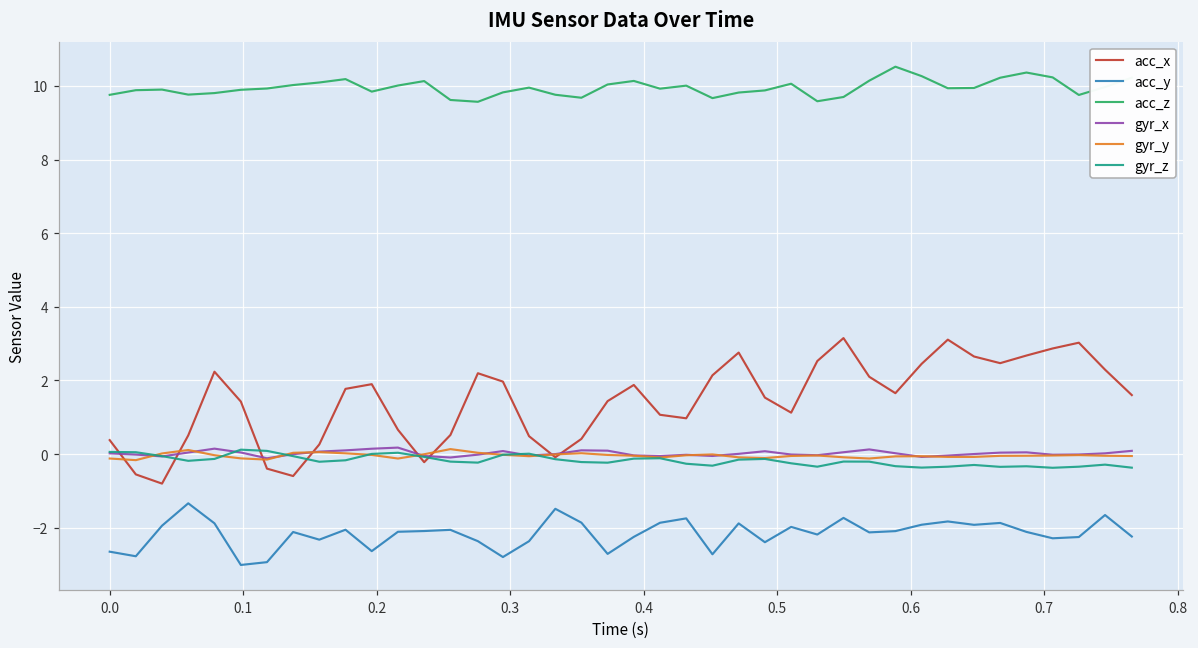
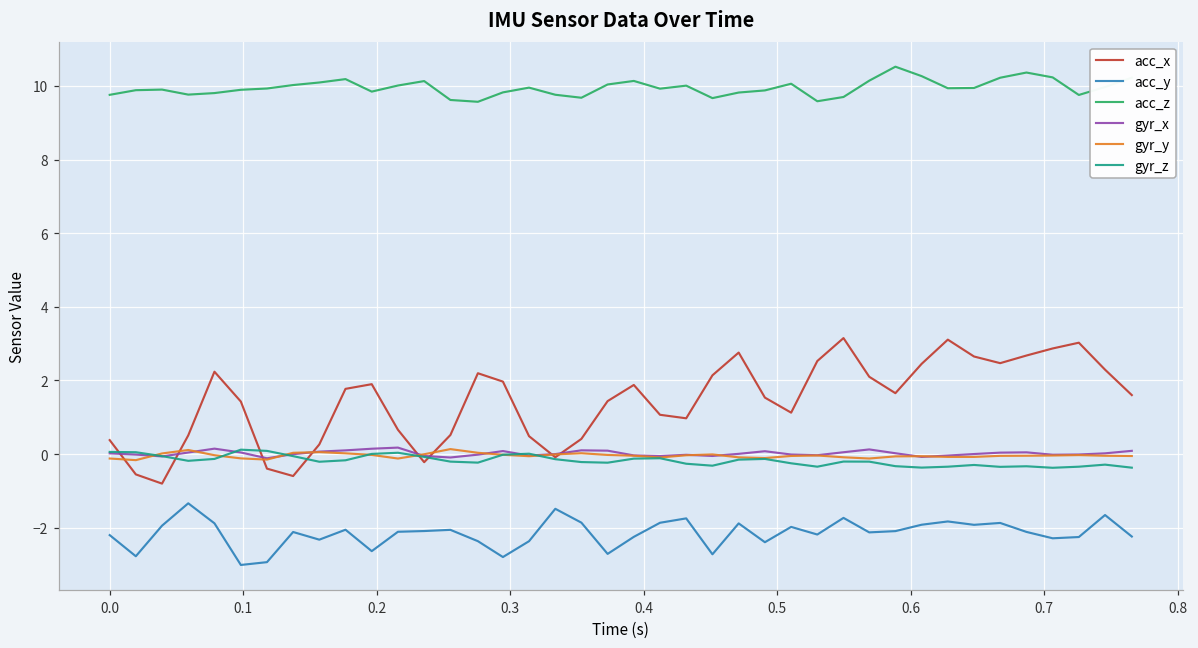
acc_y, 0.0: -2.7 -> -2.2
